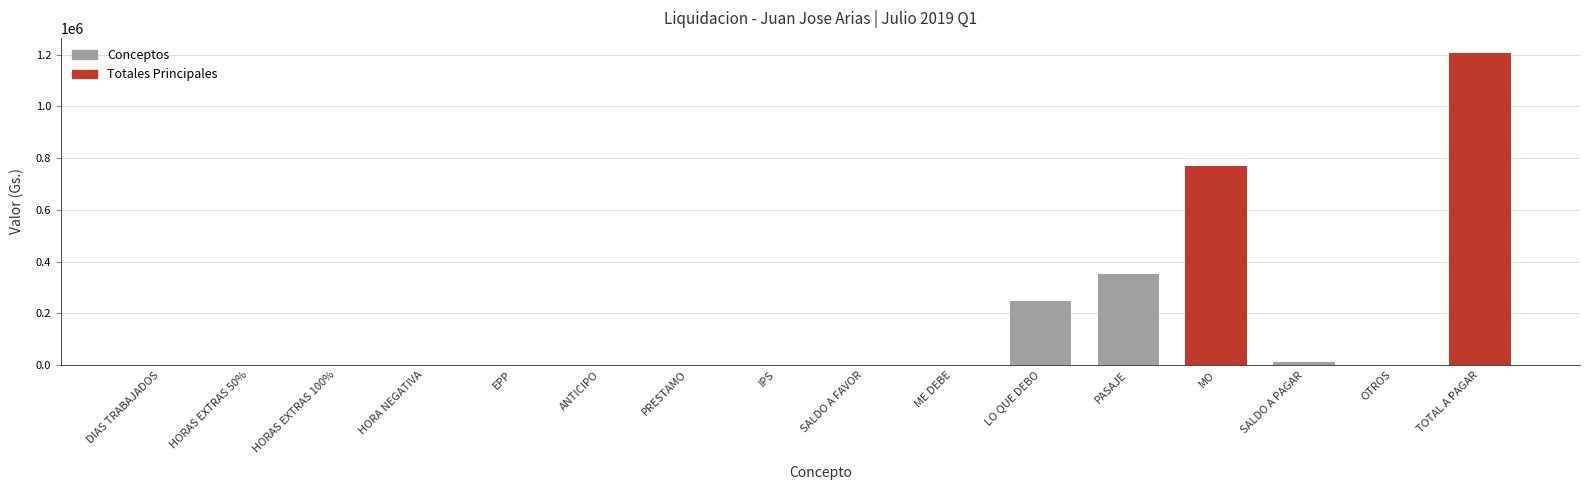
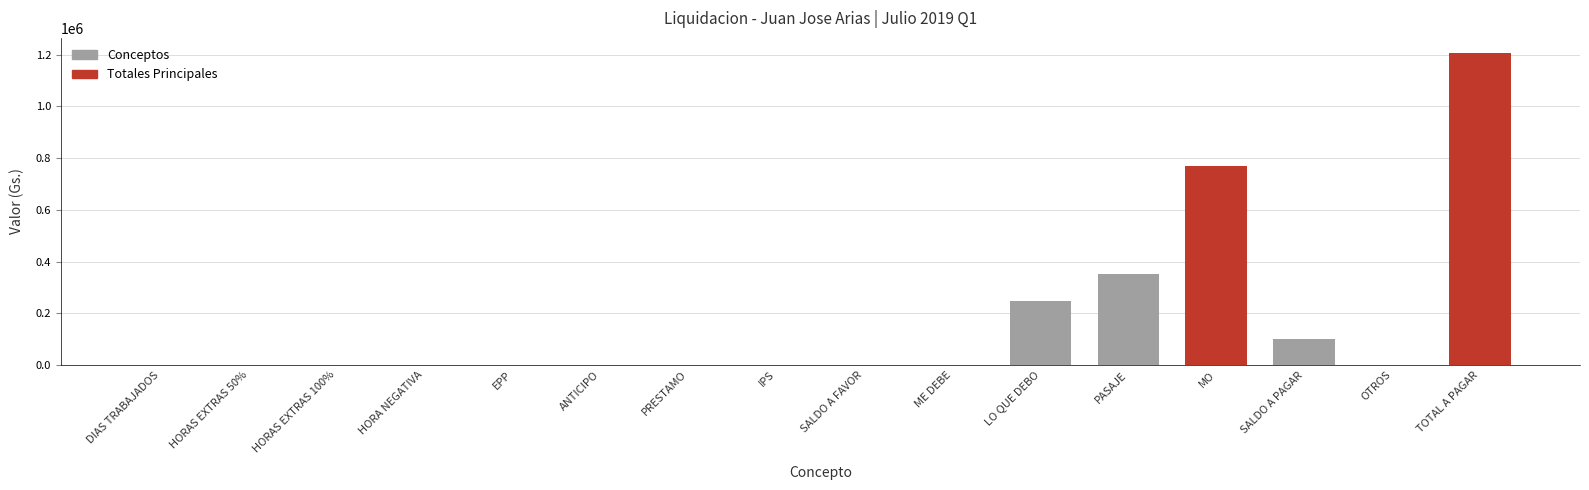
SALDO A PAGAR: 10000 -> 100000
